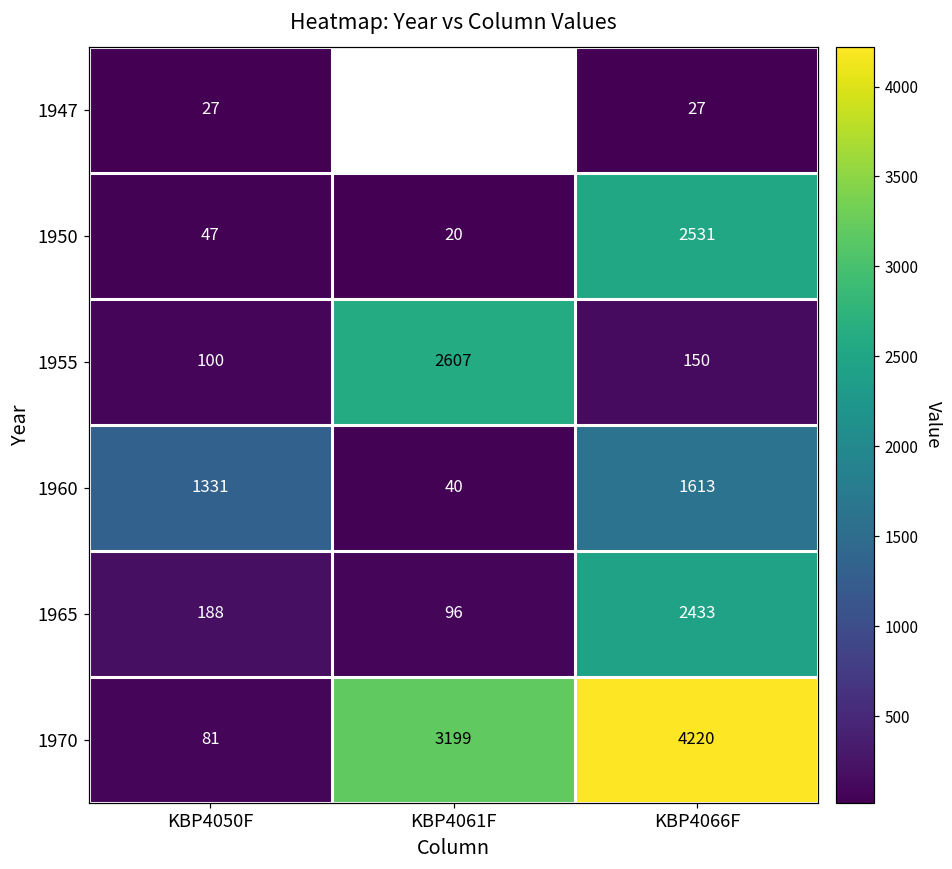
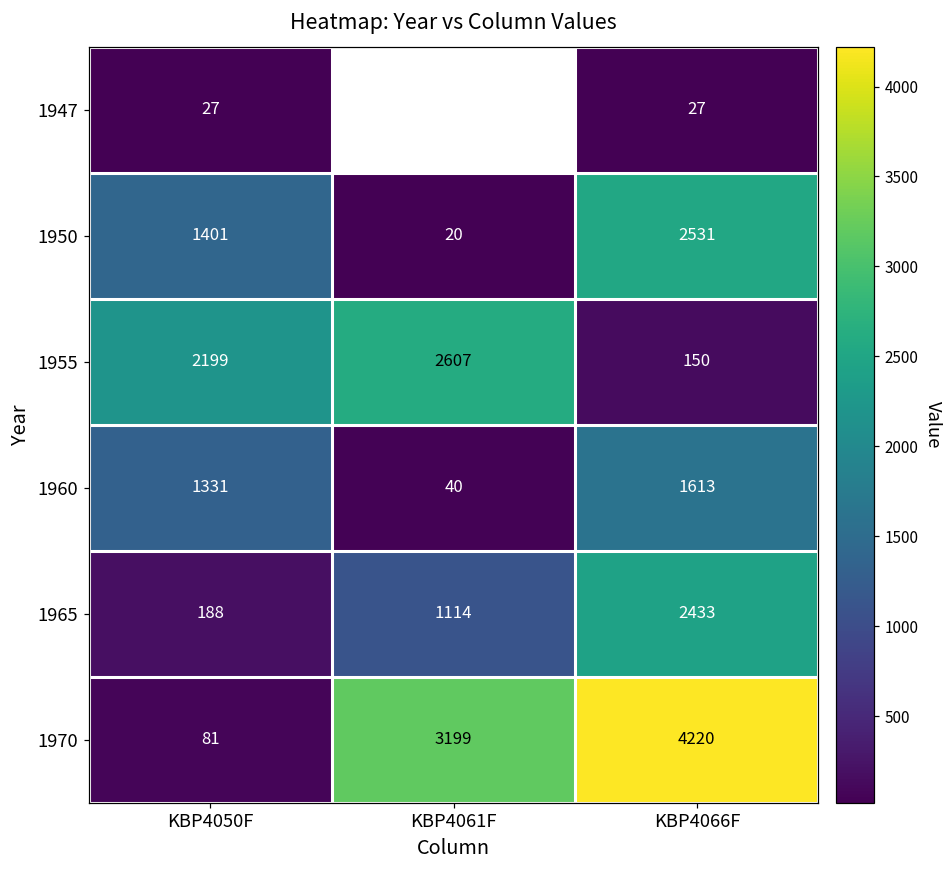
1950, KBP4050F: 47 -> 1401
1955, KBP4050F: 100 -> 2199
1965, KBP4061F: 96 -> 1114
